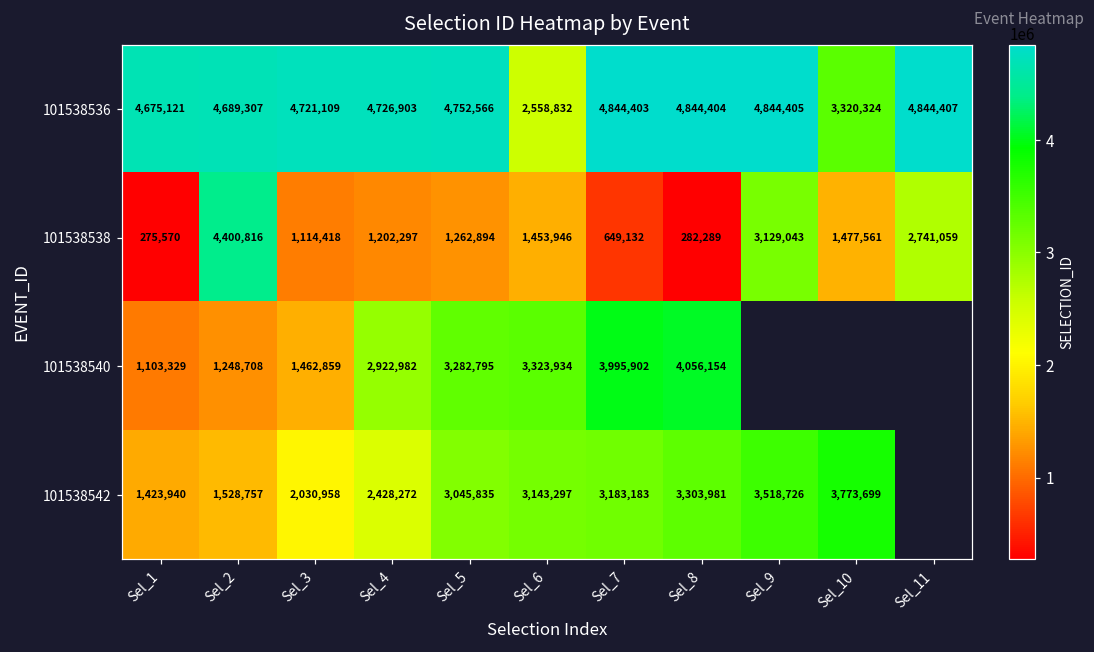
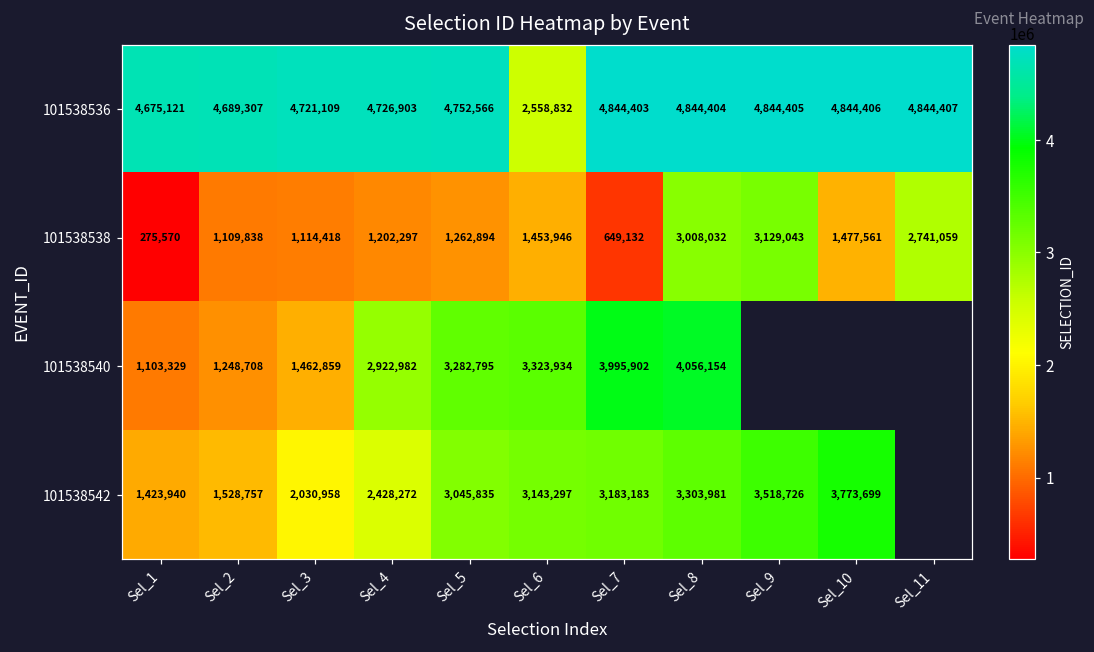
101538536, Sel_10: 3,320,324 -> 4,844,406
101538538, Sel_2: 4,400,816 -> 1,109,838
101538538, Sel_8: 282,289 -> 3,008,032
